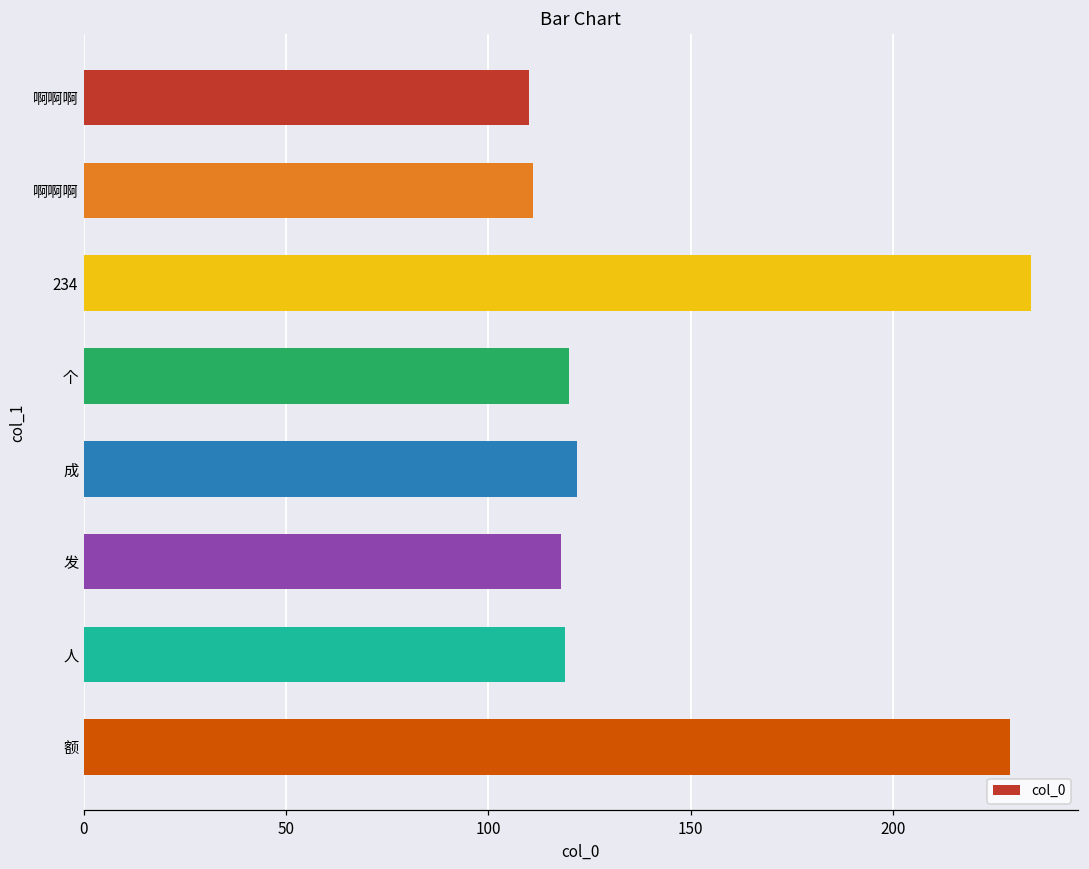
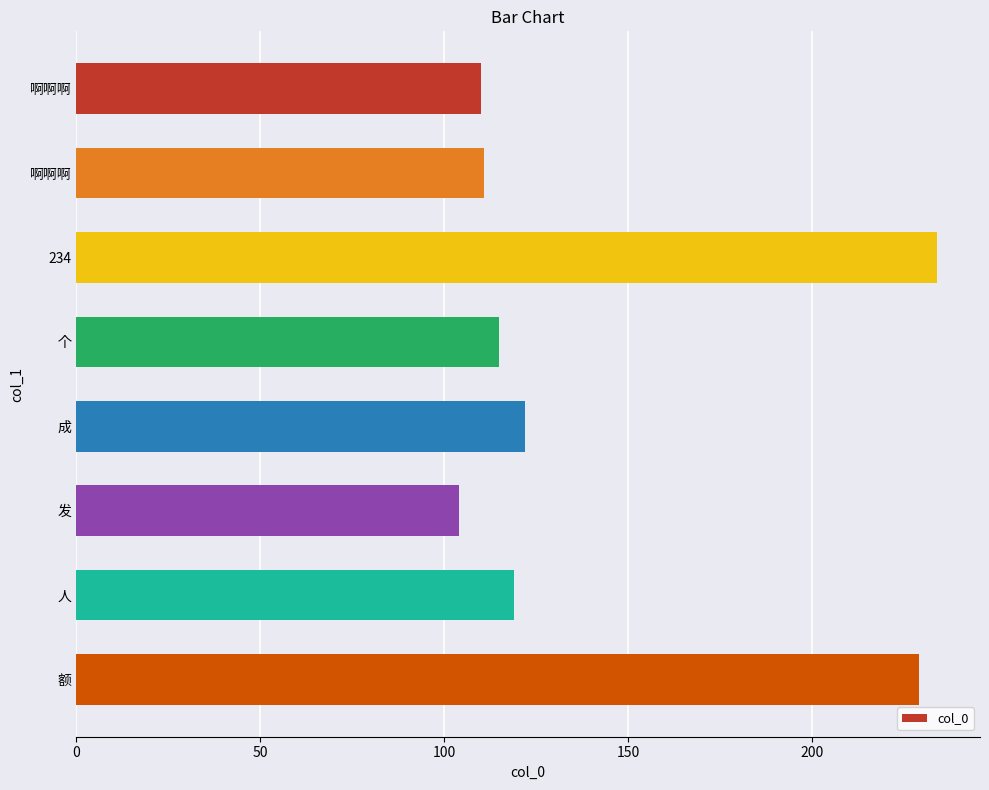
个: 120 -> 115
发: 118 -> 104
